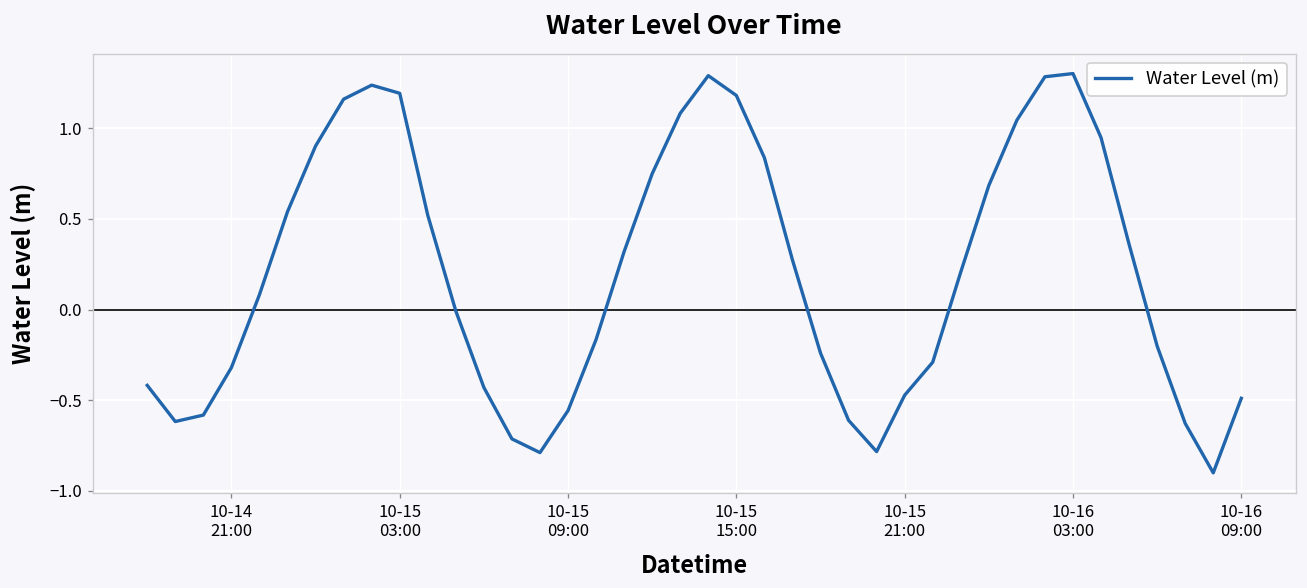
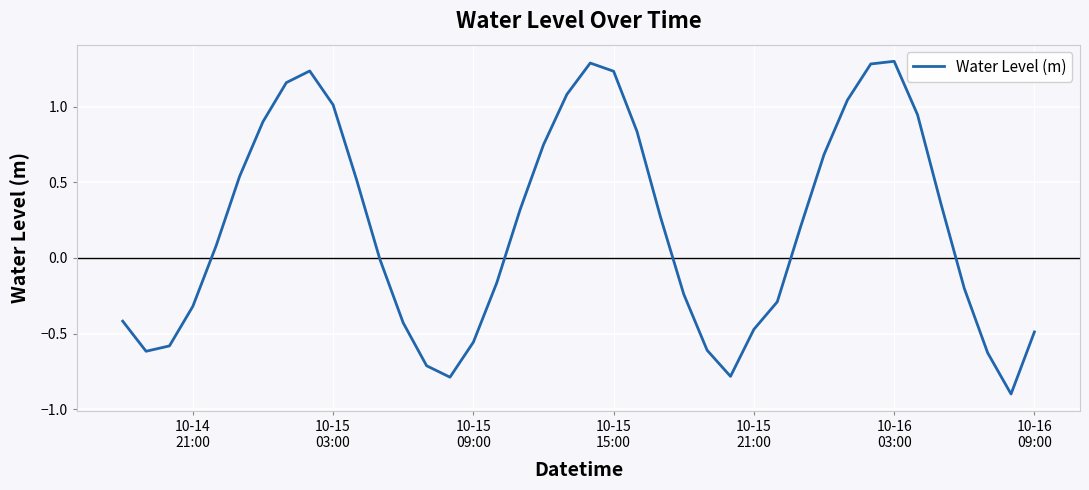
10-15 03:00: 1.19 -> 1.01
10-15 15:00: 1.18 -> 1.23
